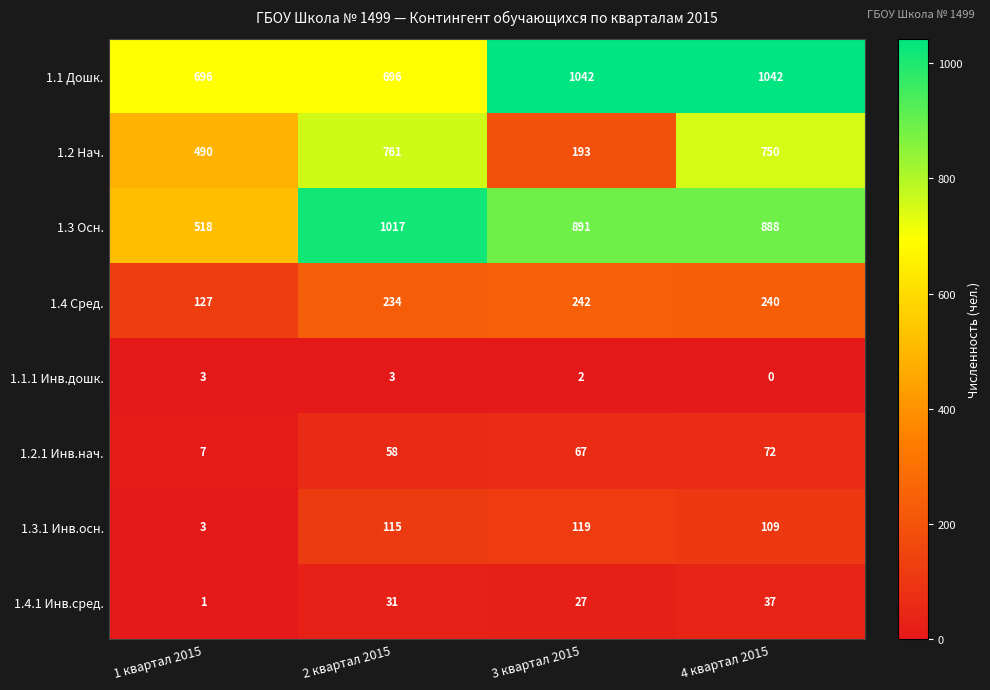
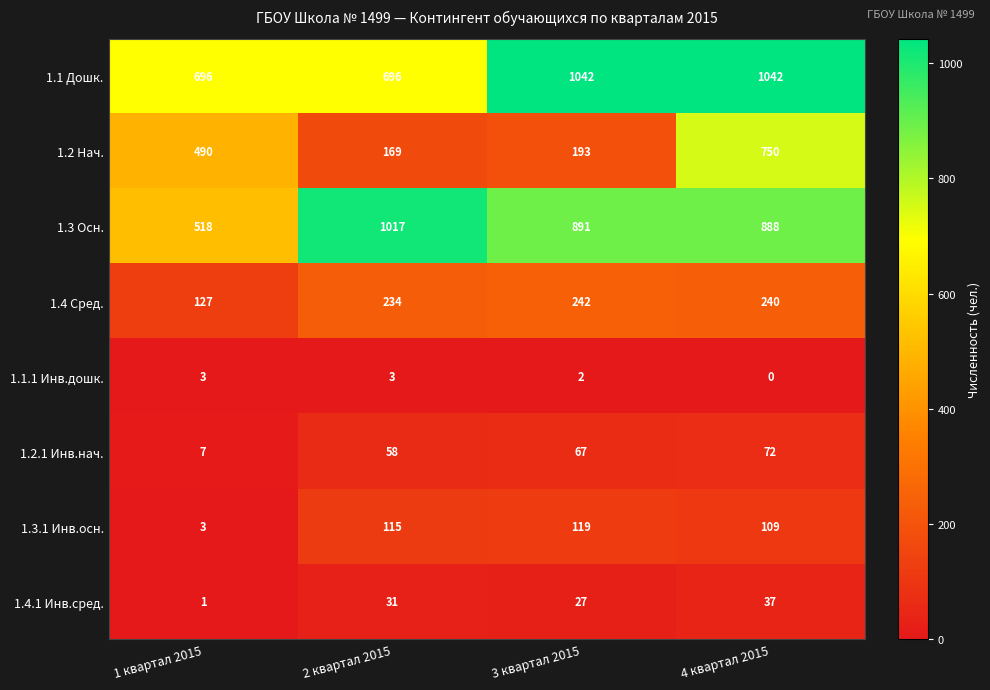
1.2 Нач., 2 квартал 2015: 761 -> 169
